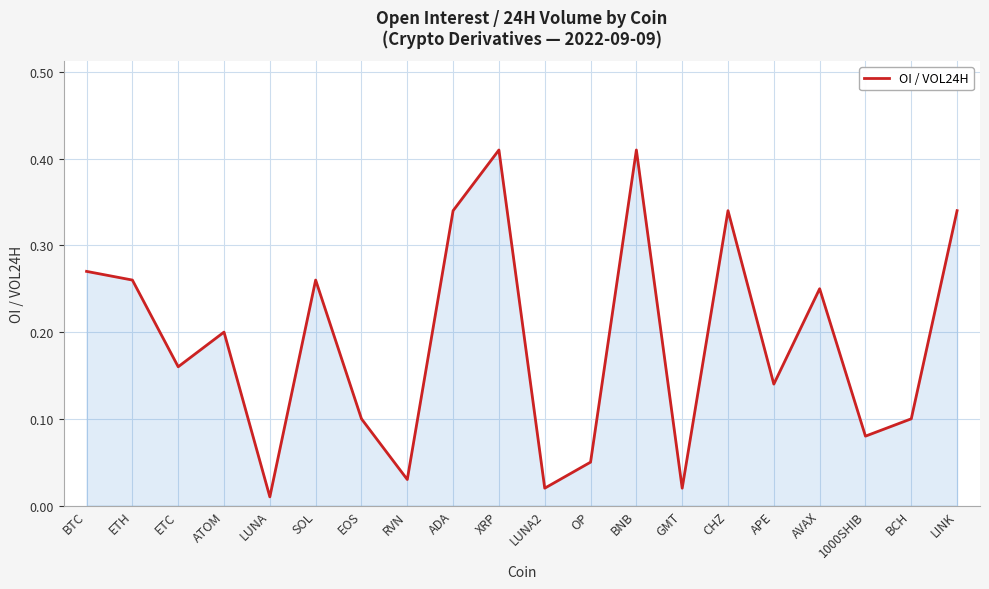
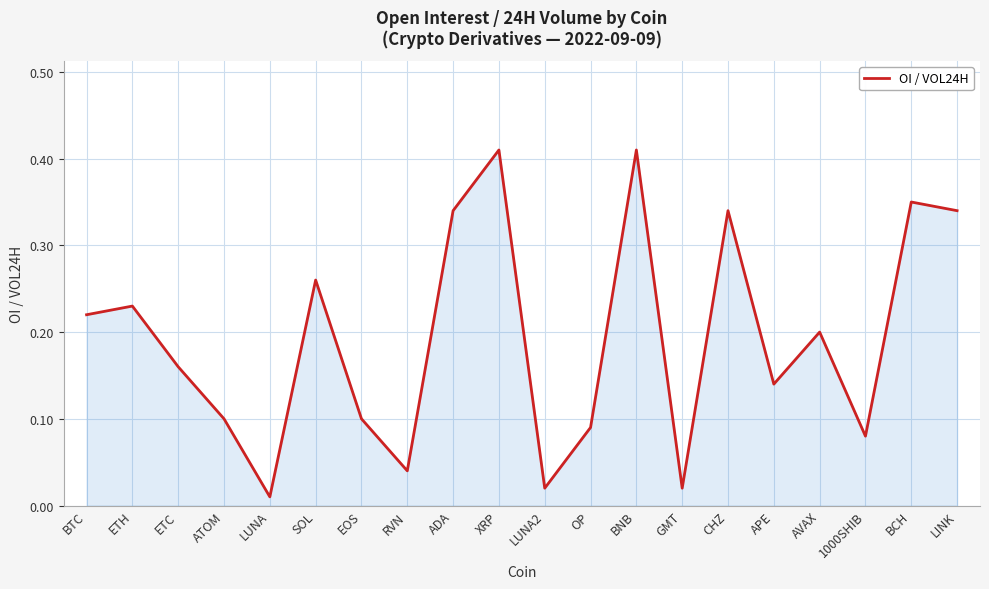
BTC: 0.27 -> 0.22
ETH: 0.26 -> 0.23
ATOM: 0.2 -> 0.1
RVN: 0.03 -> 0.04
OP: 0.05 -> 0.09
AVAX: 0.25 -> 0.20
BCH: 0.10 -> 0.35
